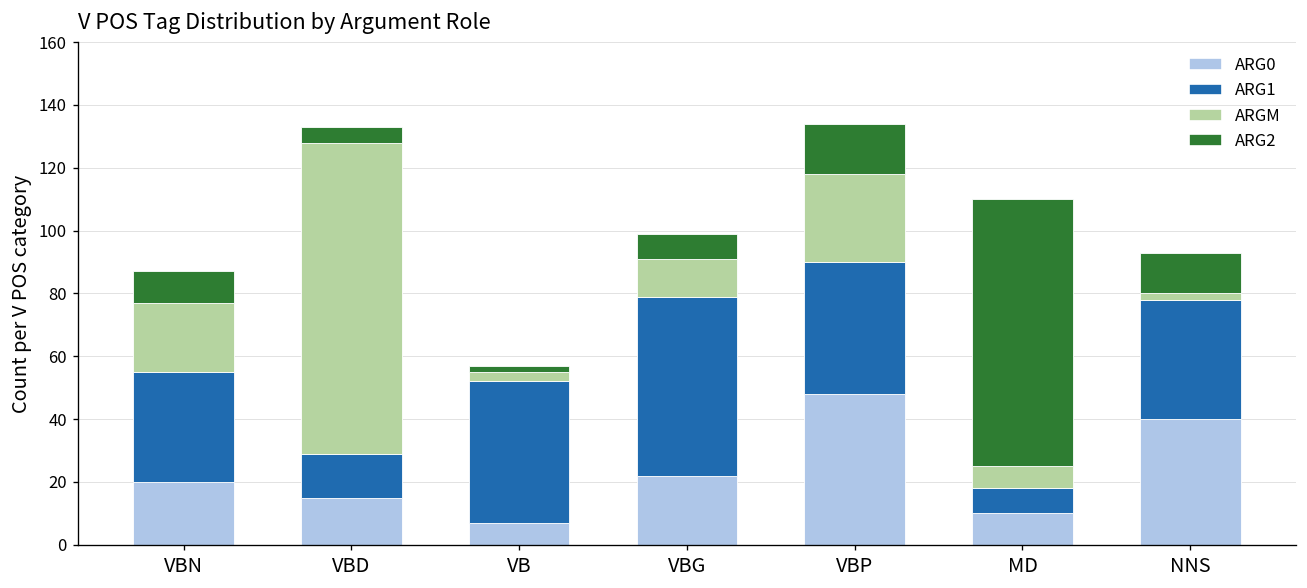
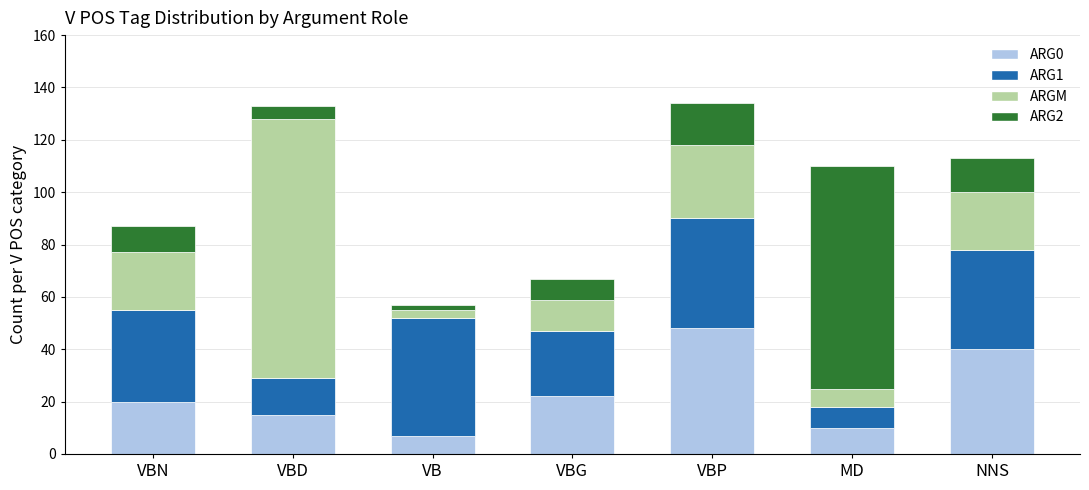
ARG1, VBG: 57 -> 25
ARGM, NNS: 2 -> 22
